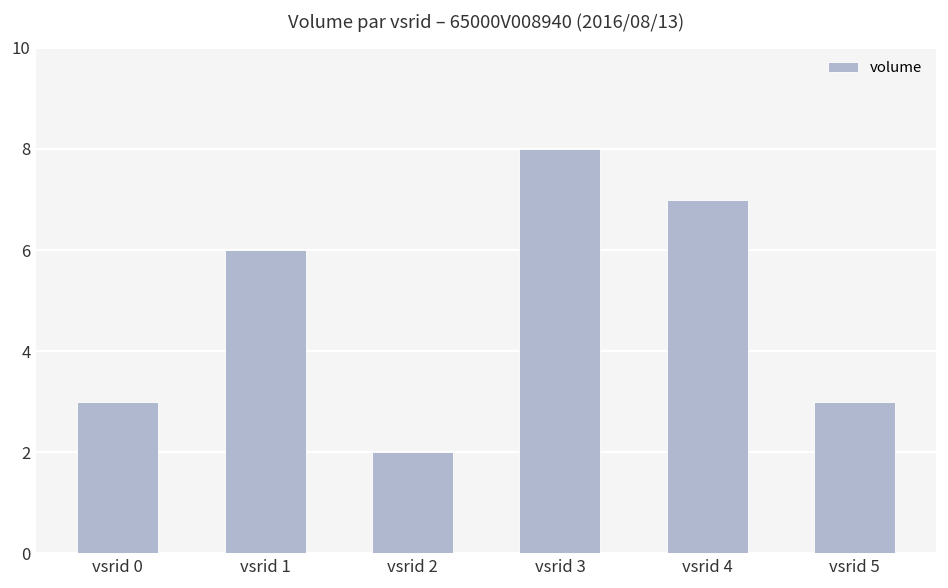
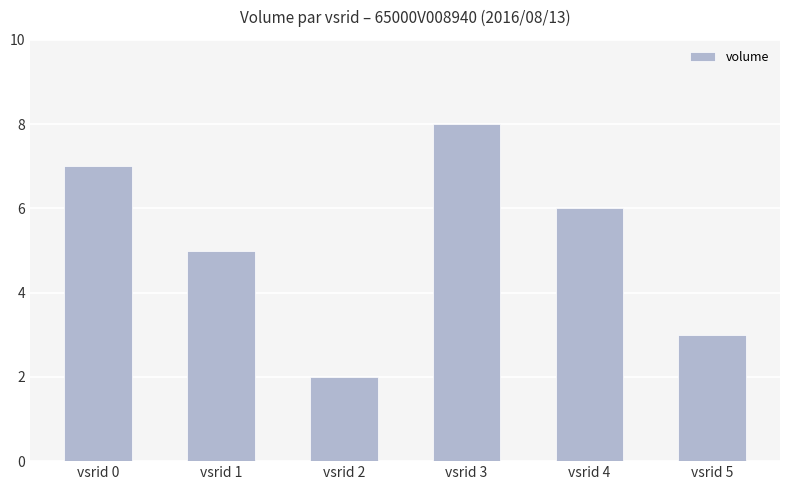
vsrid 0: 3 -> 7
vsrid 1: 6 -> 5
vsrid 4: 7 -> 6
